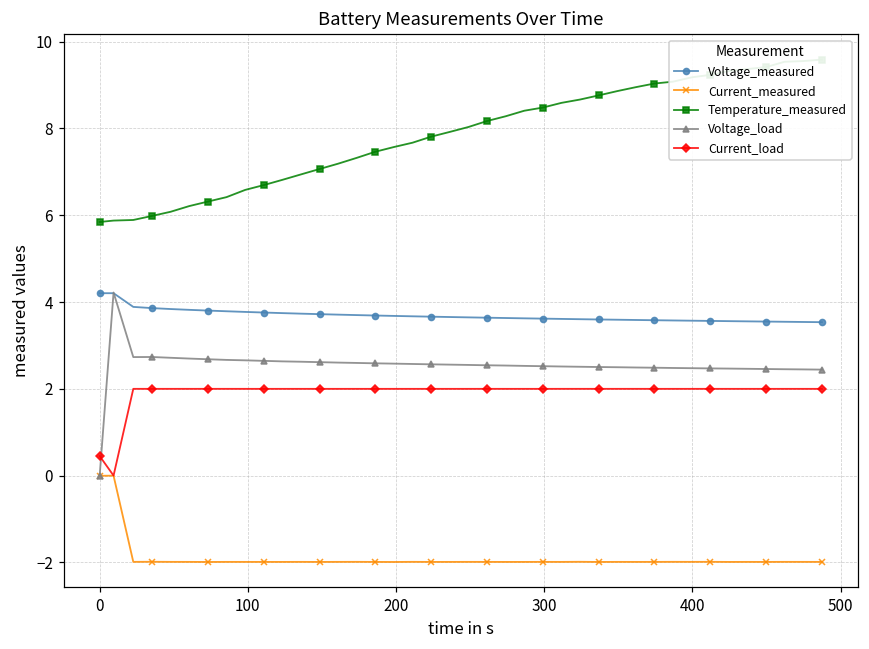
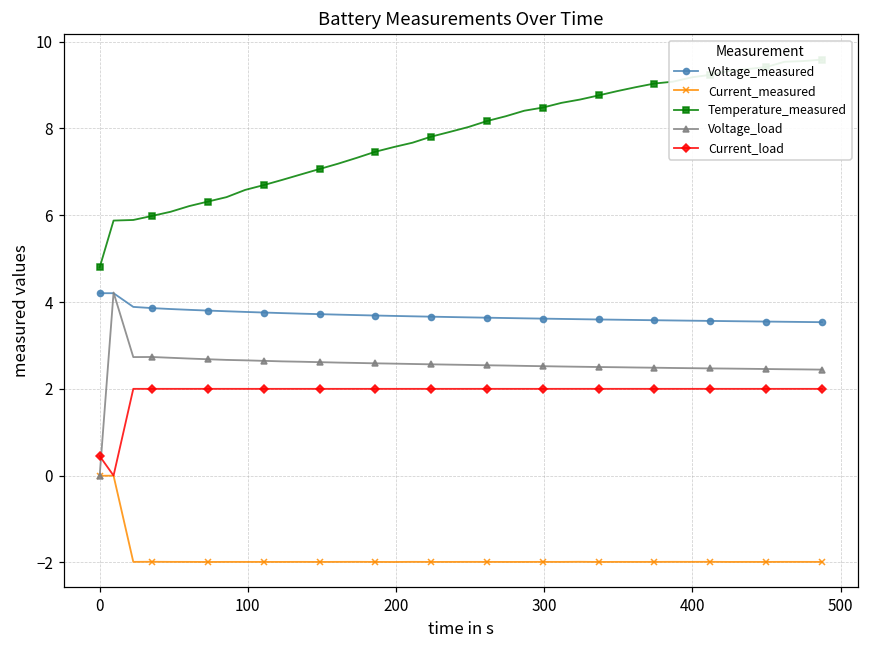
Temperature_measured, 0: 5.8 -> 4.8
